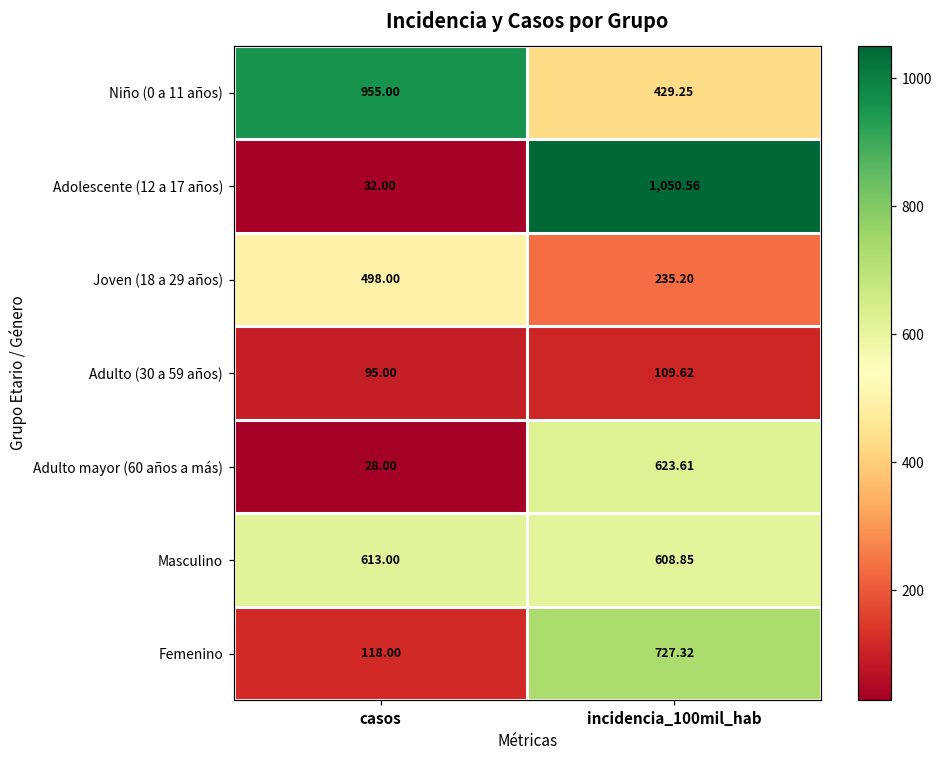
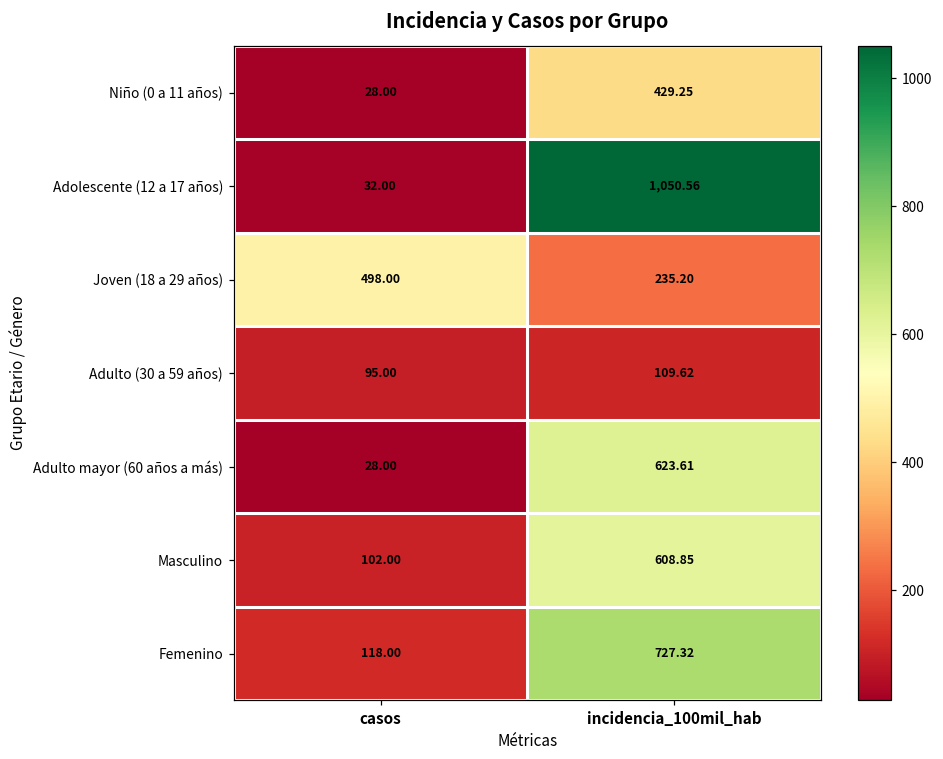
Niño (0 a 11 años), casos: 955.00 -> 28.00
Masculino, casos: 613.00 -> 102.00
